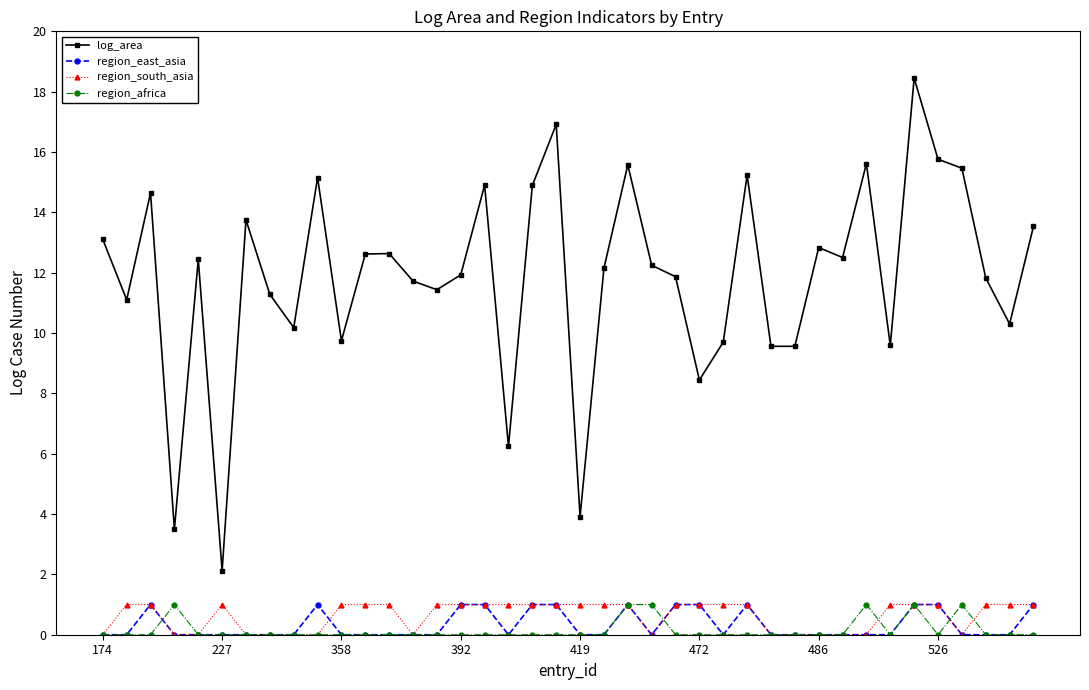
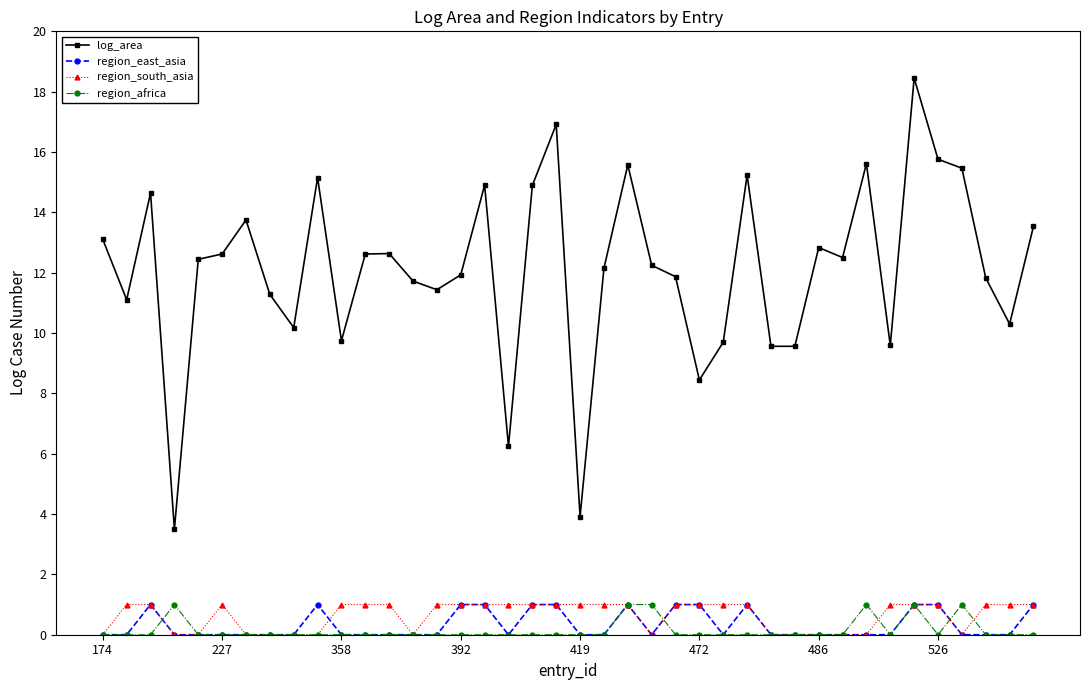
log_area, 227: 2.1 -> 12.6
